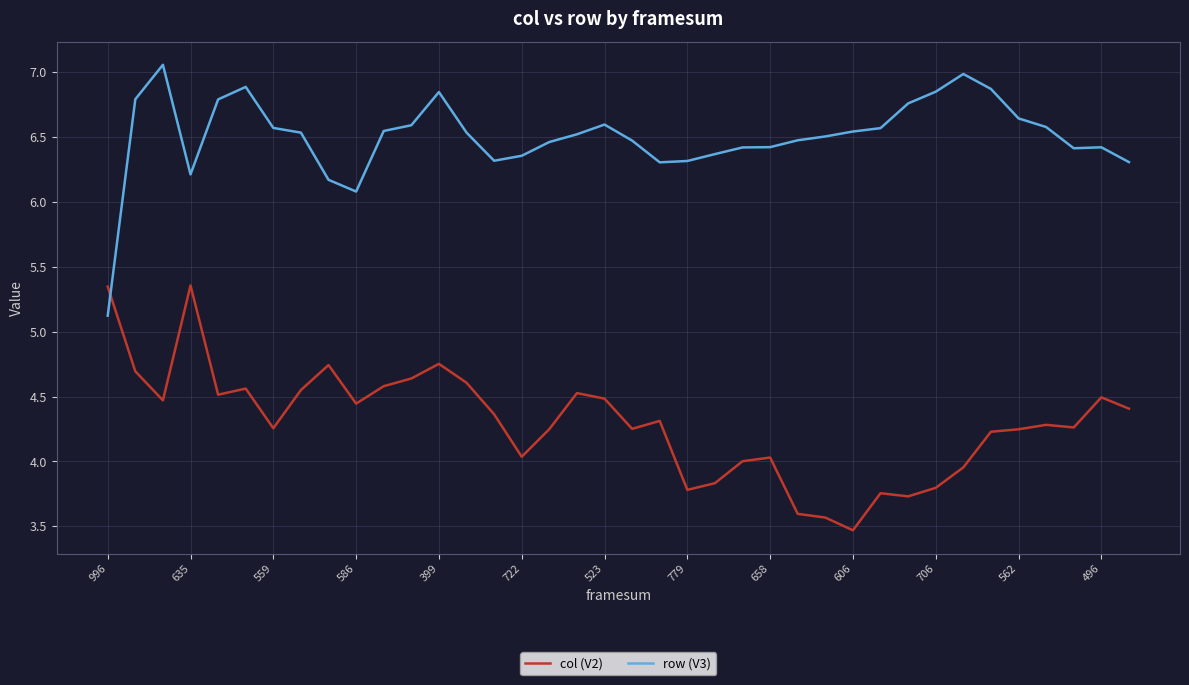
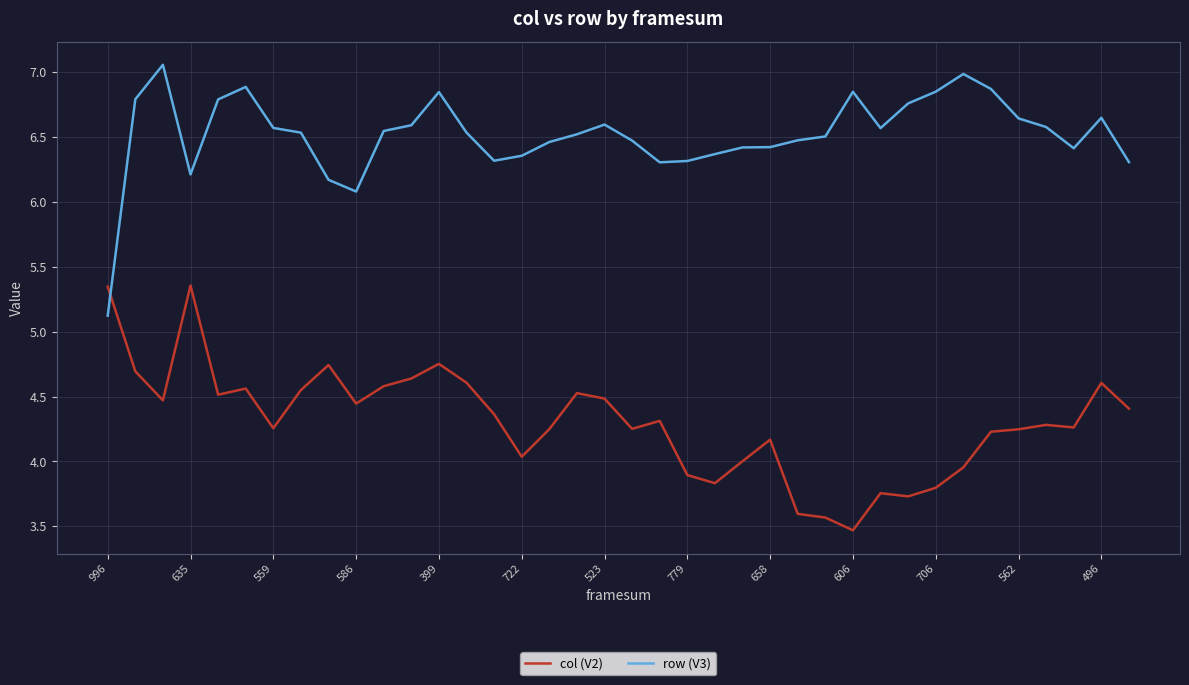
col (V2), 779: 3.78 -> 3.89
col (V2), 658: 4.03 -> 4.17
row (V3), 606: 6.54 -> 6.85
col (V2), 496: 4.49 -> 4.60
row (V3), 496: 6.42 -> 6.65
